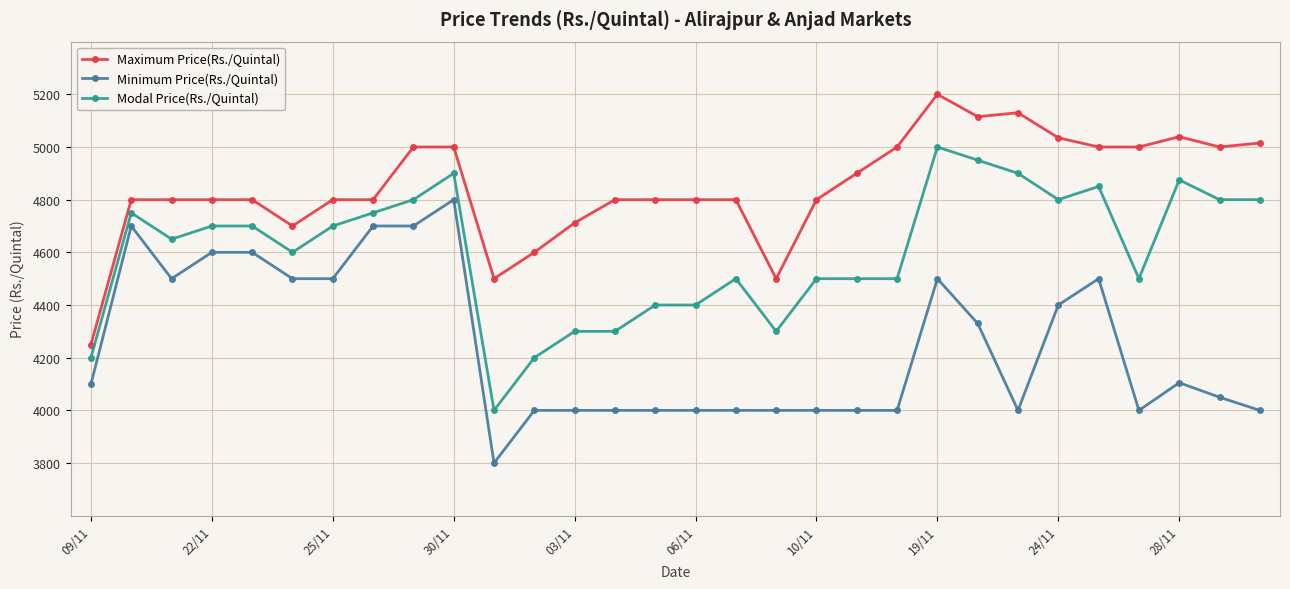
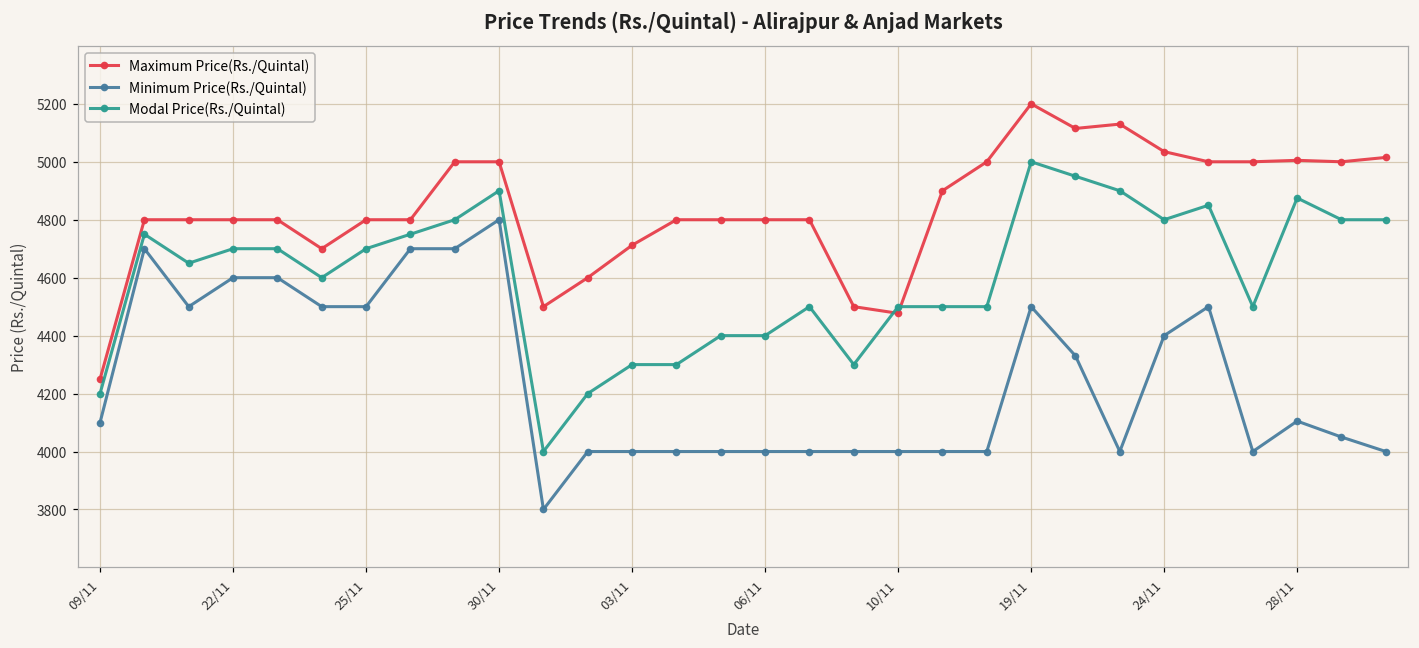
Maximum Price(Rs./Quintal), 10/11: 4800 -> 4480
Maximum Price(Rs./Quintal), 28/11: 5040 -> 5010
